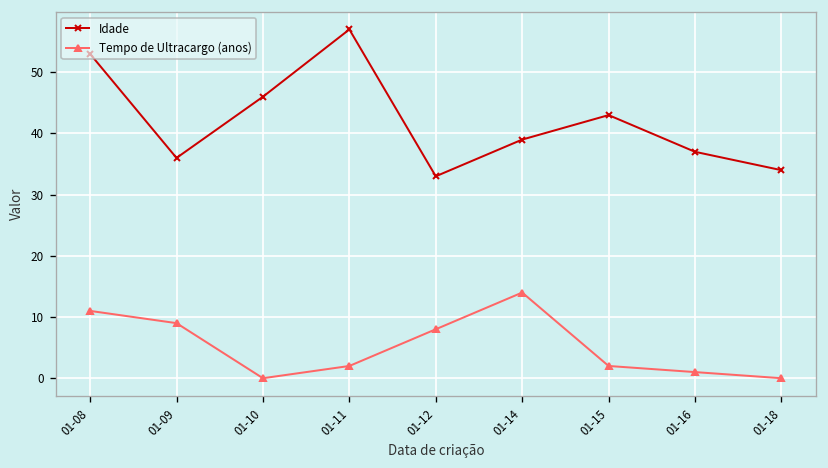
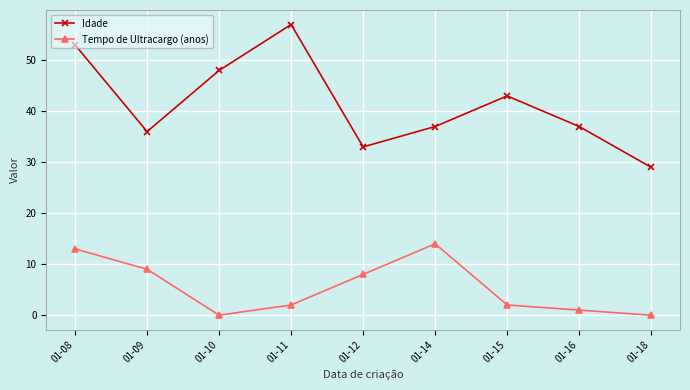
Tempo de Ultracargo (anos), 01-08: 11 -> 13
Idade, 01-10: 46 -> 48
Idade, 01-14: 39 -> 37
Idade, 01-18: 34 -> 29
